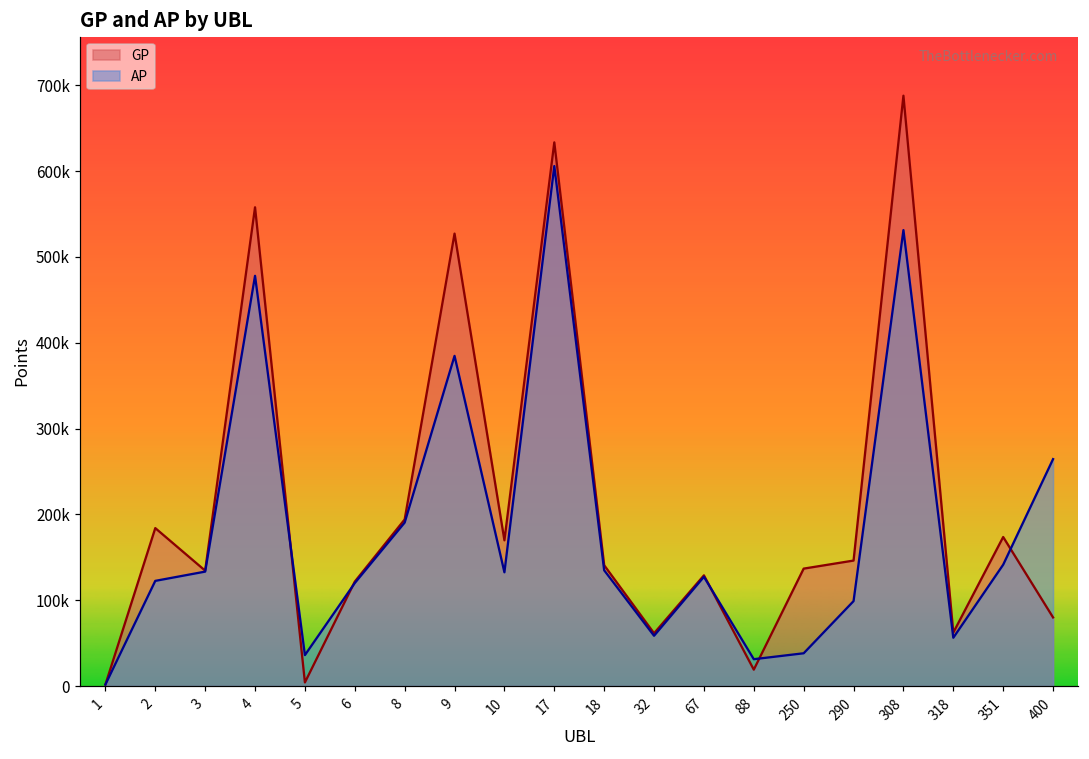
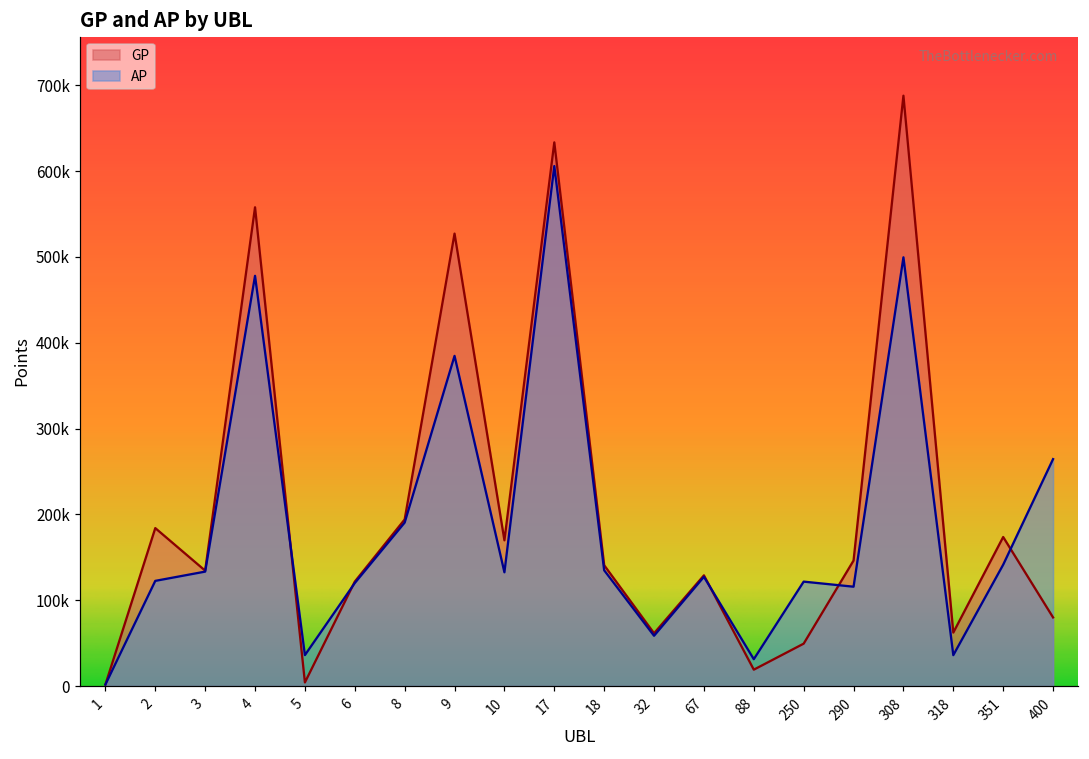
GP, 250: 140000 -> 50000
AP, 250: 40000 -> 120000
AP, 290: 100000 -> 120000
AP, 308: 530000 -> 500000
AP, 318: 60000 -> 40000
